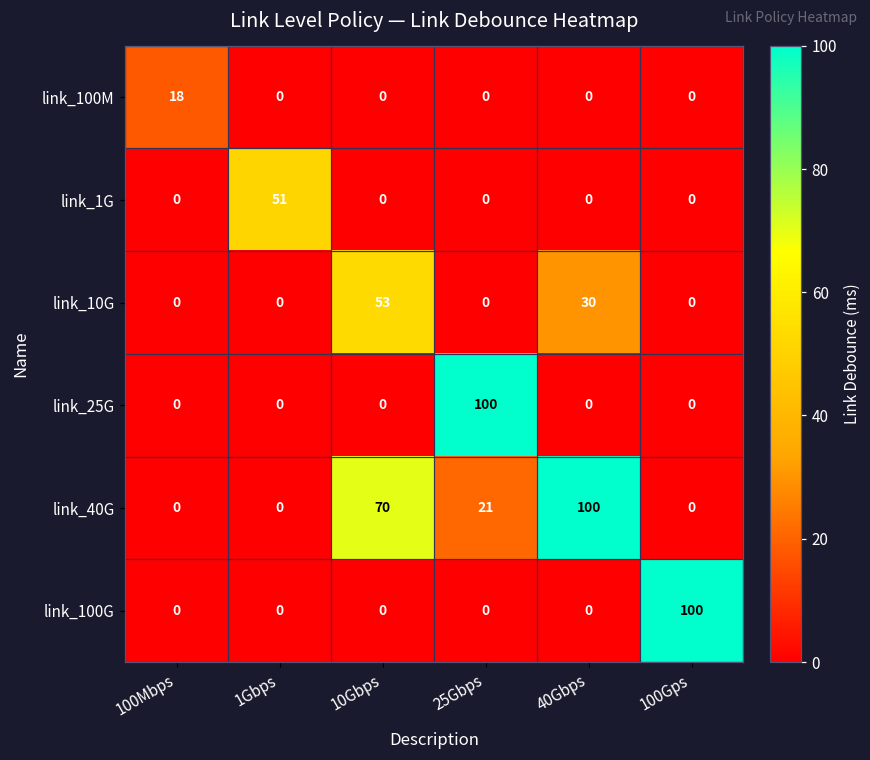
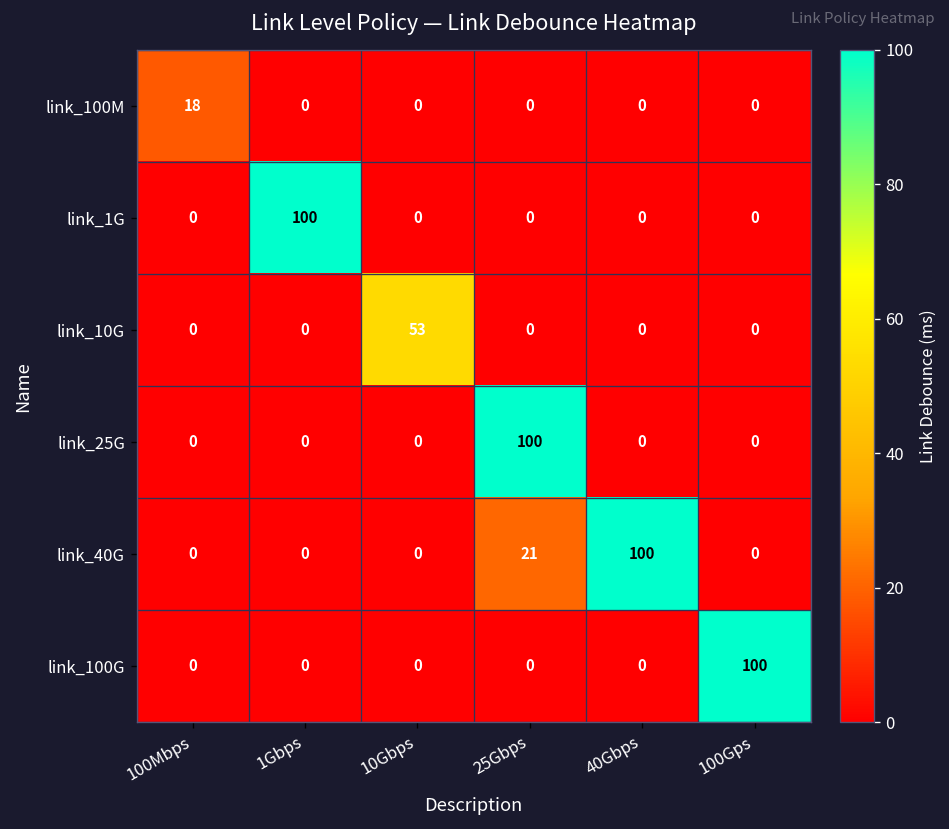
link_1G, 1Gbps: 51 -> 100
link_10G, 40Gbps: 30 -> 0
link_40G, 10Gbps: 70 -> 0
